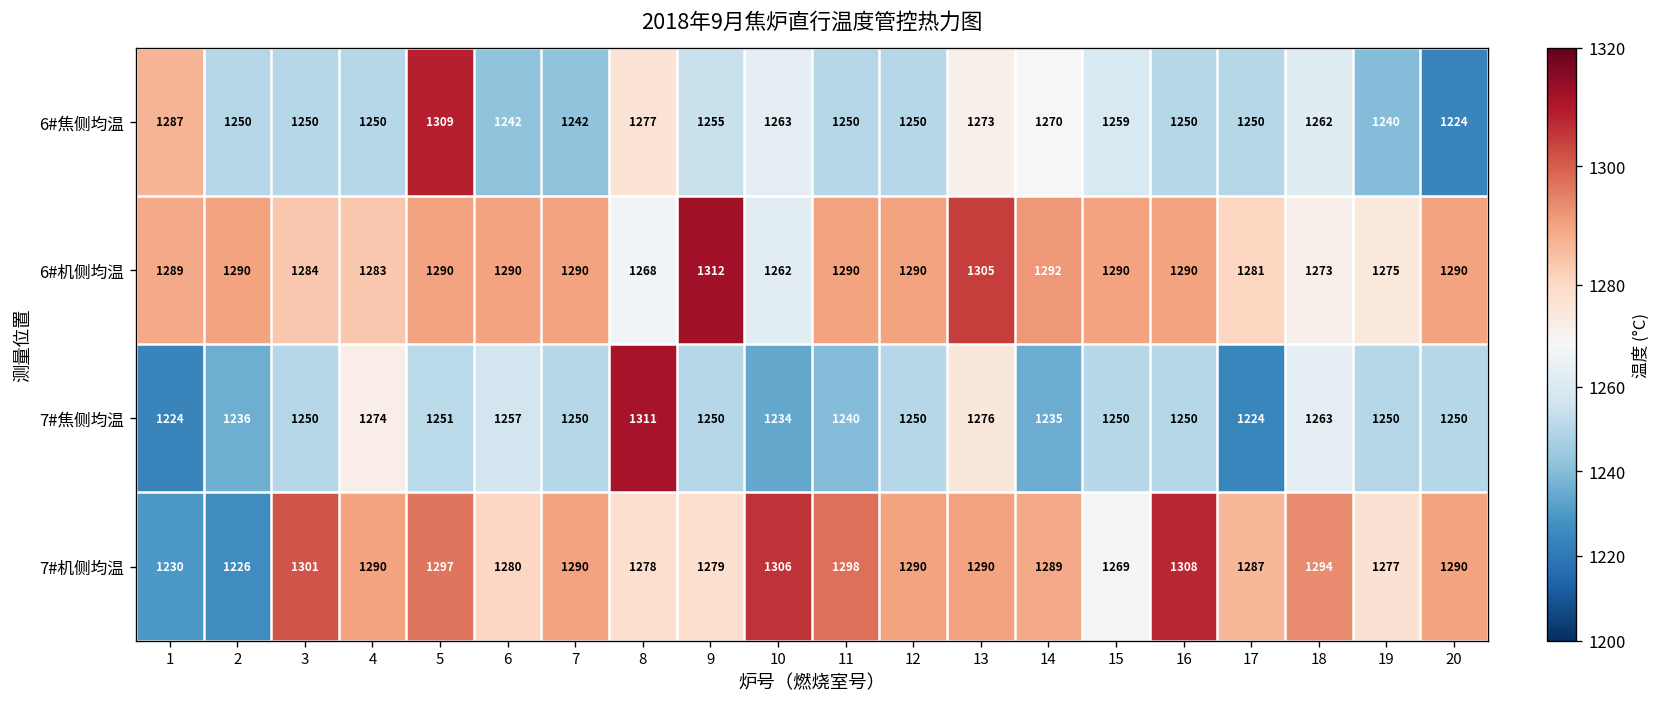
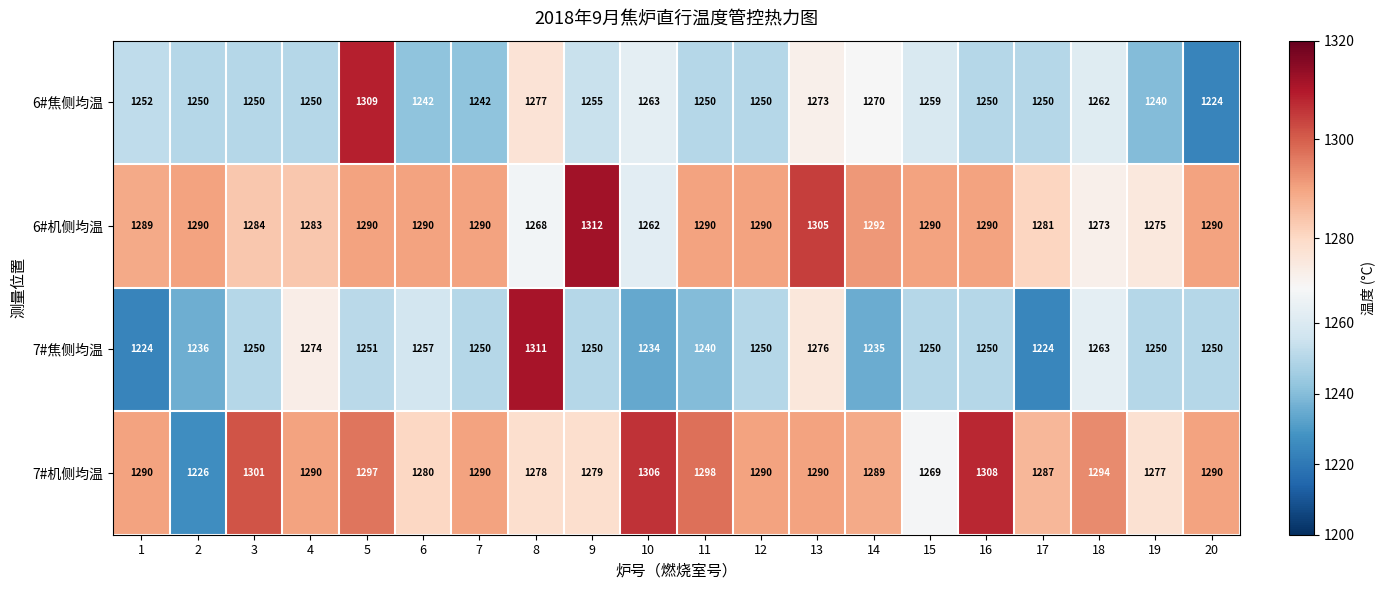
6#焦侧均温, 1: 1287 -> 1252
7#机侧均温, 1: 1230 -> 1290
